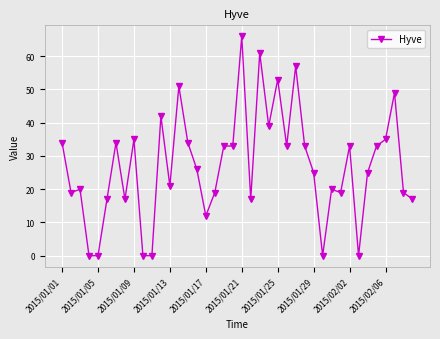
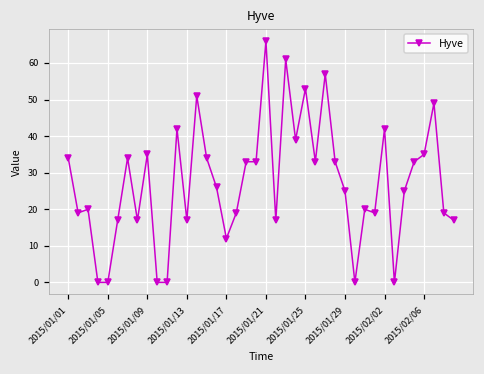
2015/01/13: 21 -> 17
2015/02/02: 33 -> 42
